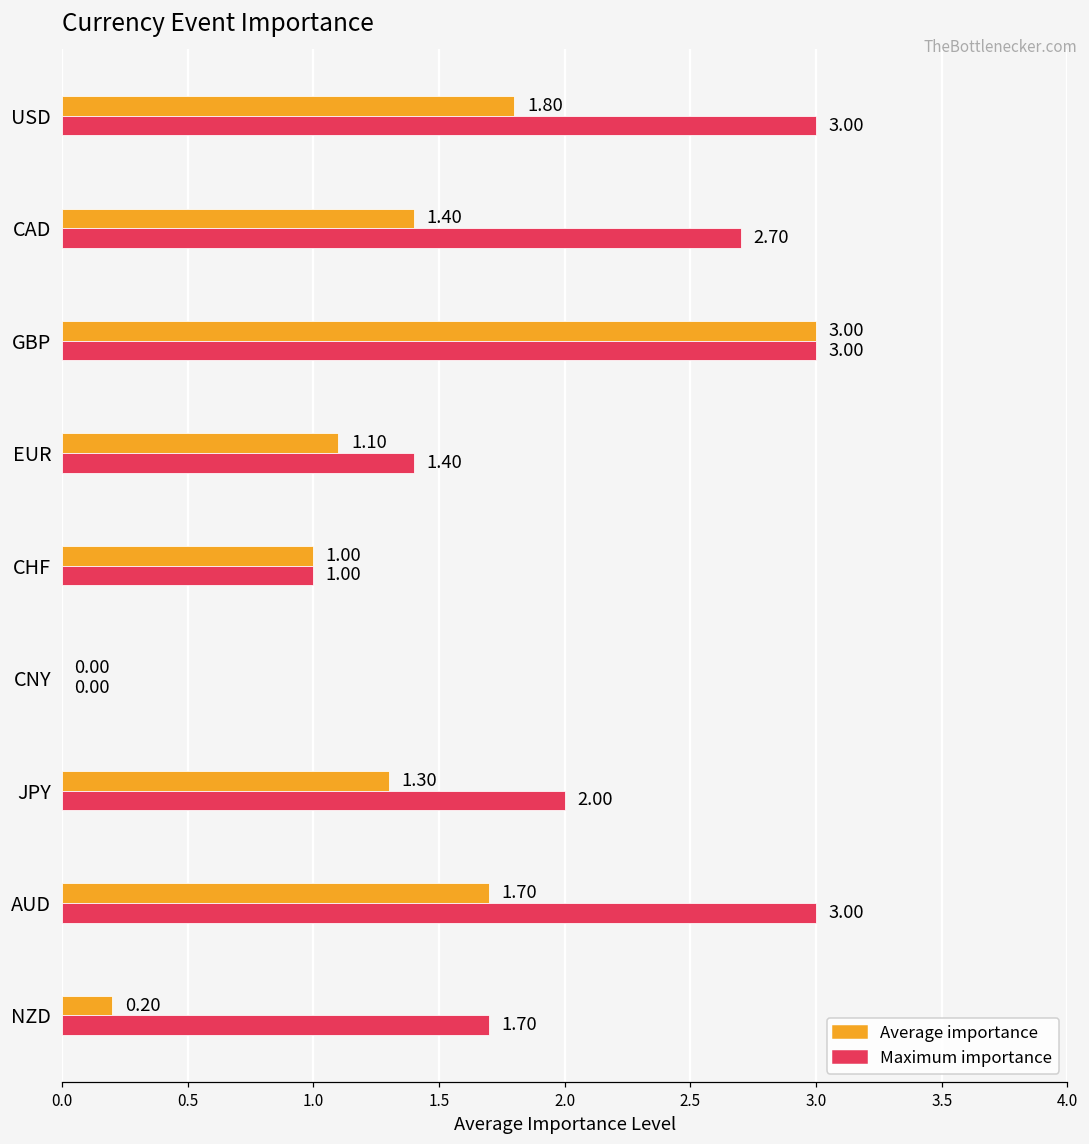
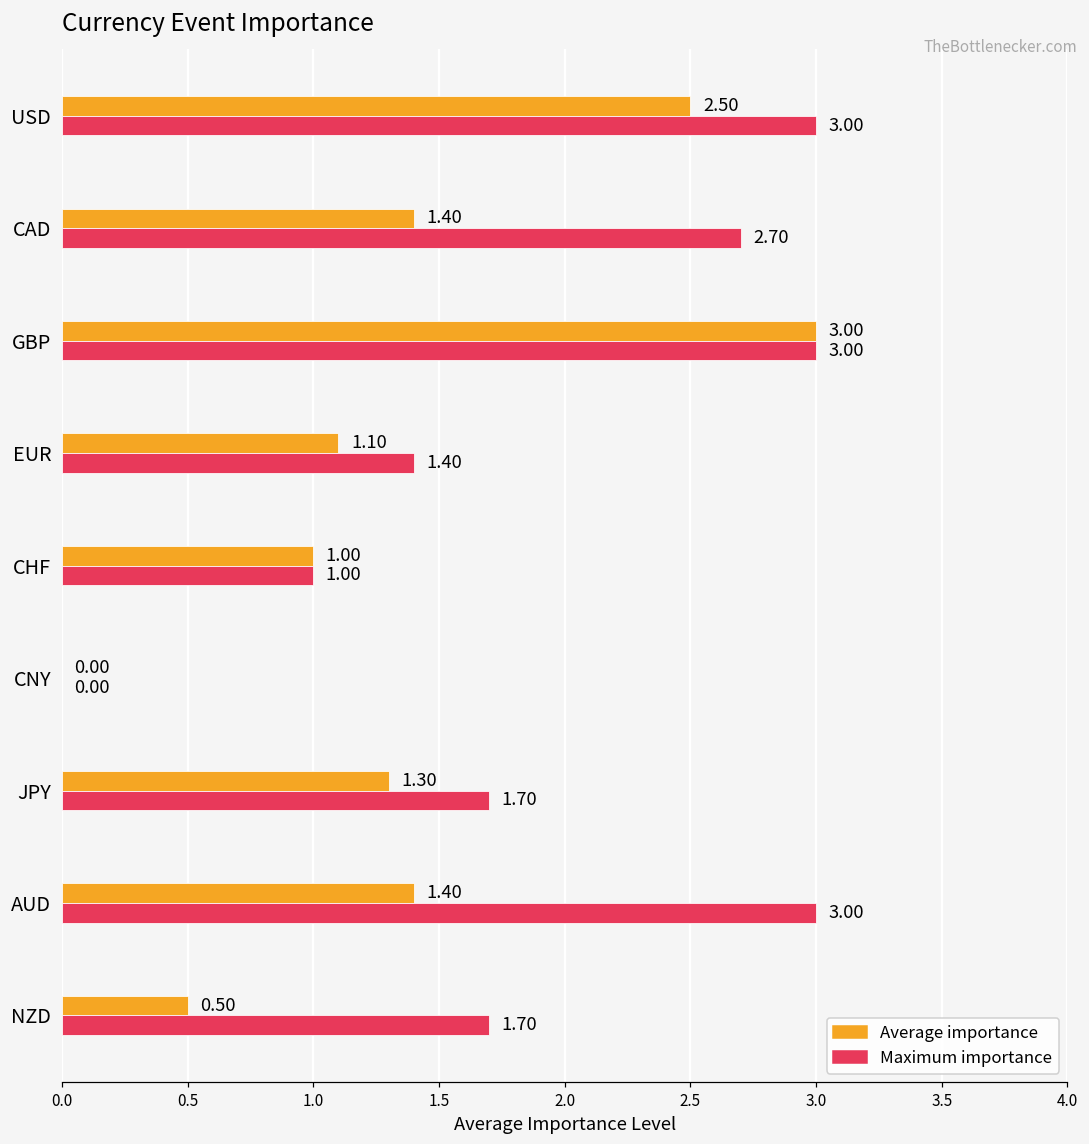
Average importance, USD: 1.80 -> 2.50
Maximum importance, JPY: 2.00 -> 1.70
Average importance, AUD: 1.70 -> 1.40
Average importance, NZD: 0.20 -> 0.50
